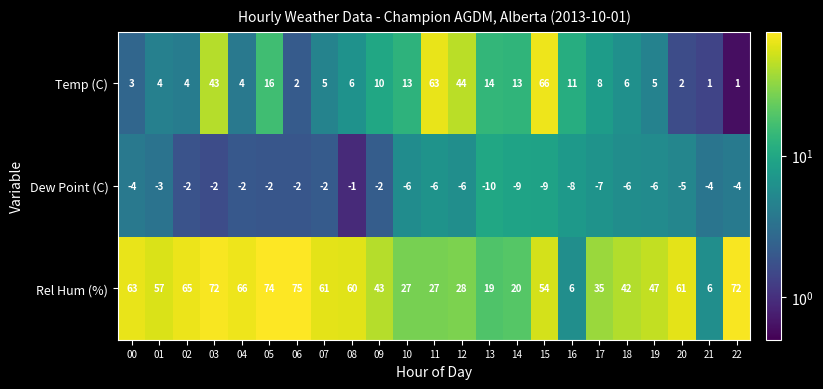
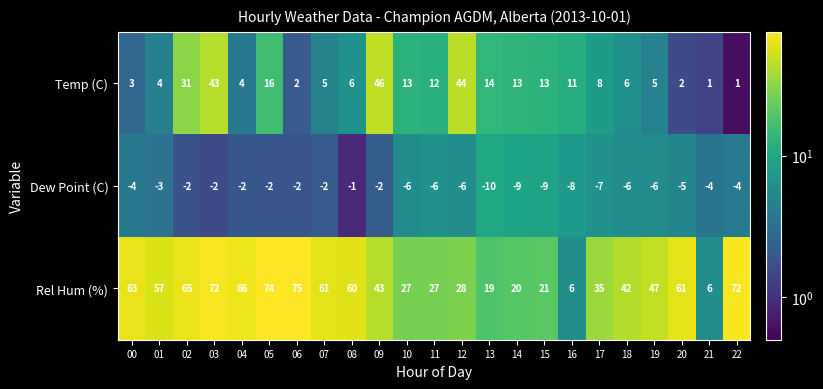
Temp (C), 02: 4 -> 31
Temp (C), 09: 10 -> 46
Temp (C), 11: 63 -> 12
Temp (C), 15: 66 -> 13
Rel Hum (%), 15: 54 -> 21
